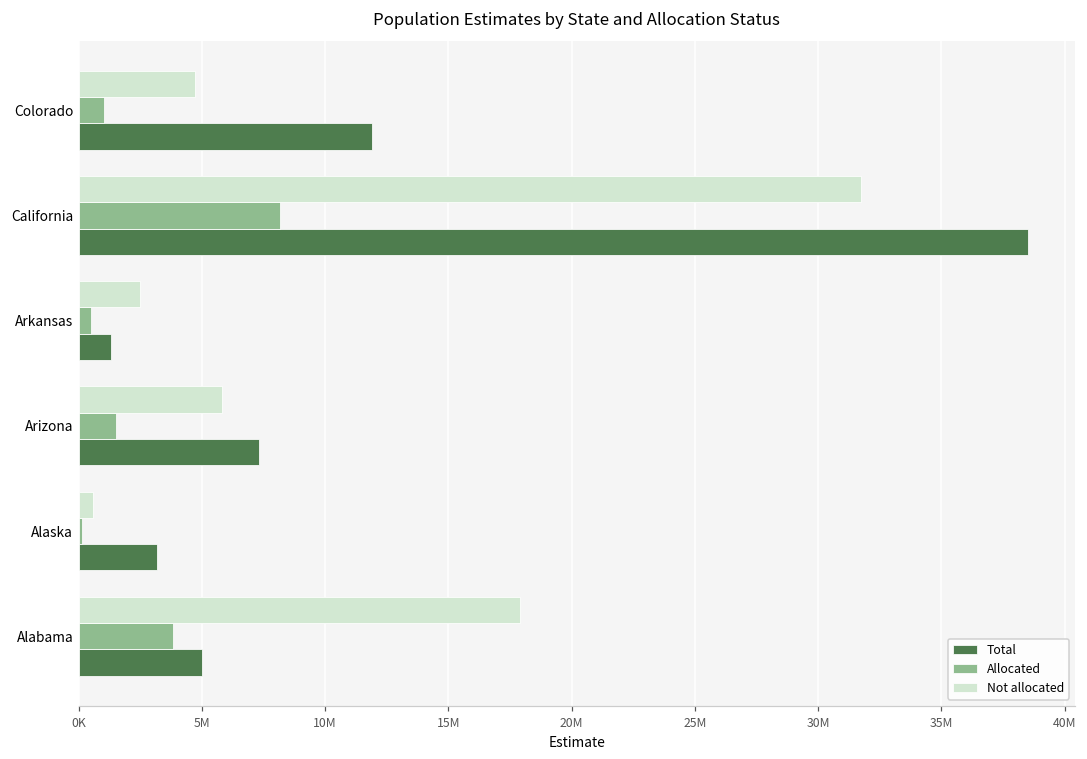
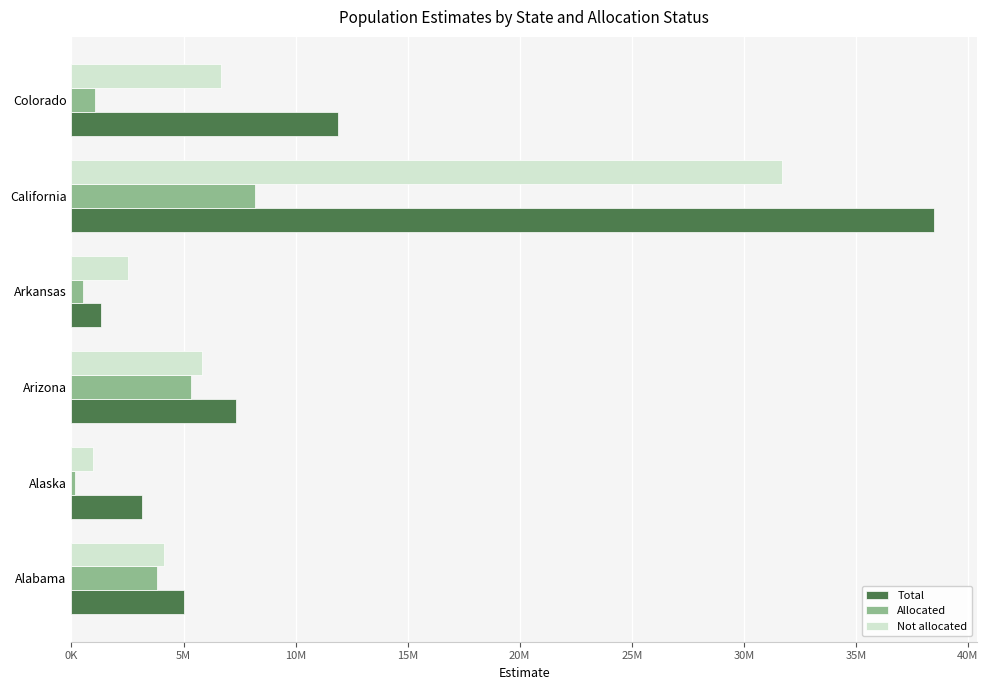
Not allocated, Colorado: 4700000 -> 6700000
Allocated, Arizona: 1500000 -> 5300000
Not allocated, Alaska: 600000 -> 900000
Not allocated, Alabama: 17900000 -> 4100000
